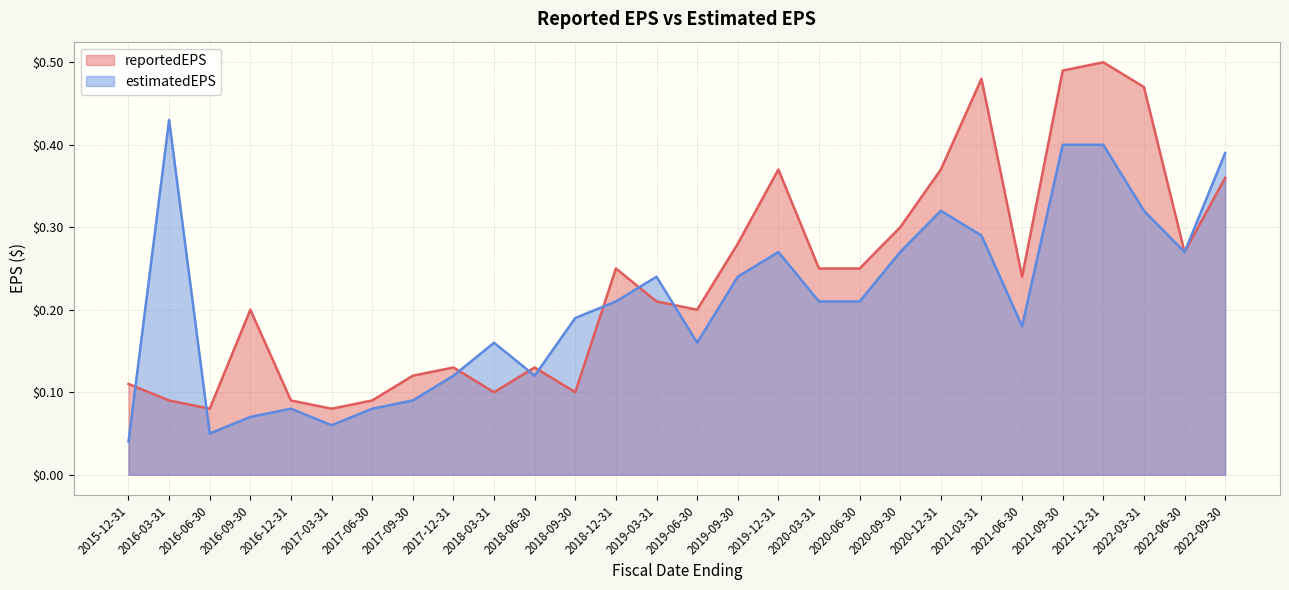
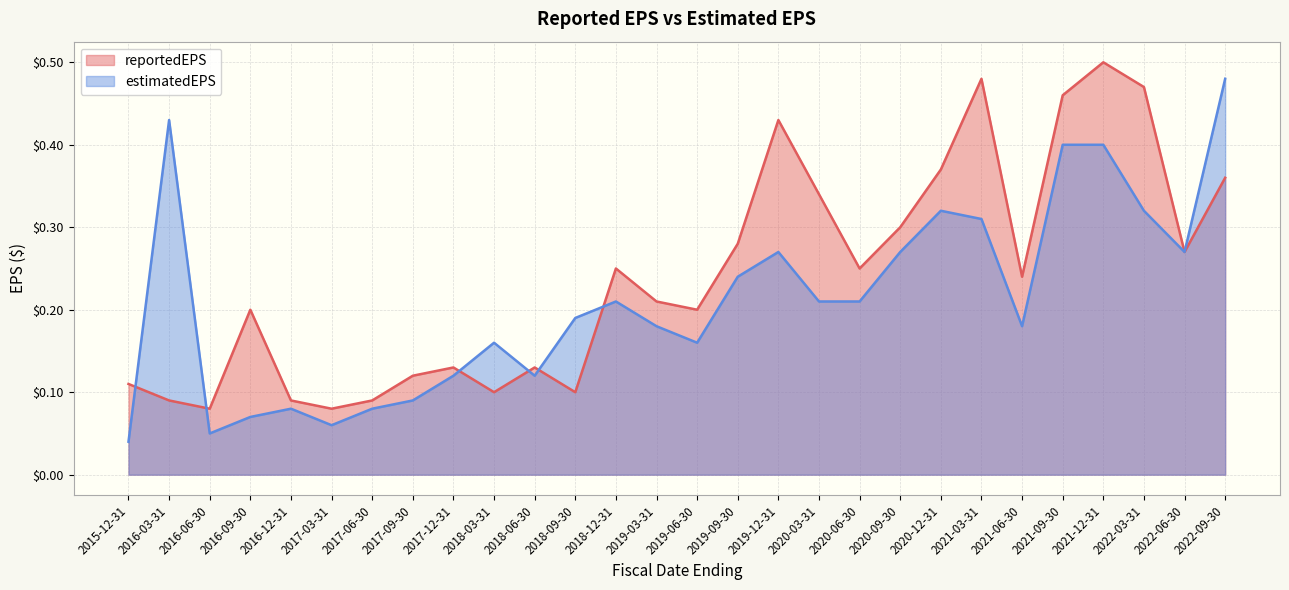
estimatedEPS, 2019-03-31: $0.24 -> $0.18
reportedEPS, 2019-12-31: $0.37 -> $0.43
reportedEPS, 2020-03-31: $0.25 -> $0.34
estimatedEPS, 2021-03-31: $0.29 -> $0.31
reportedEPS, 2021-09-30: $0.49 -> $0.46
estimatedEPS, 2022-09-30: $0.39 -> $0.48
